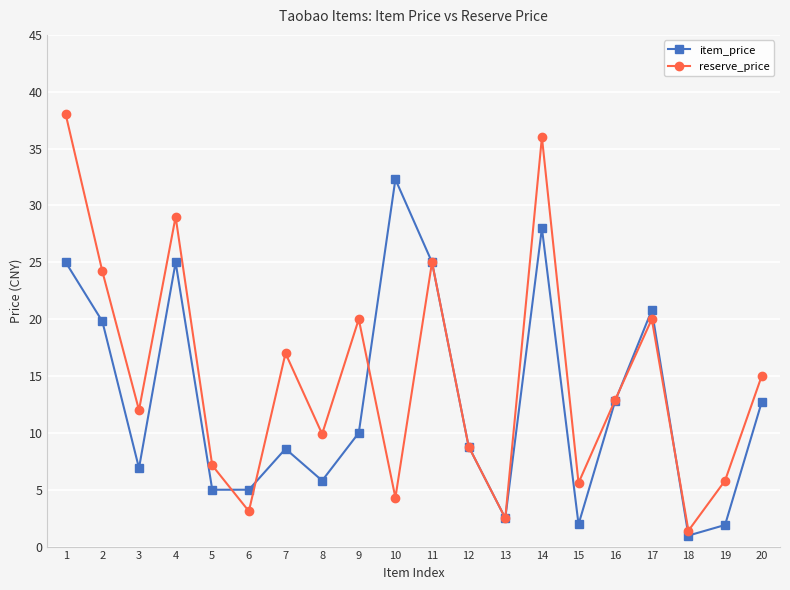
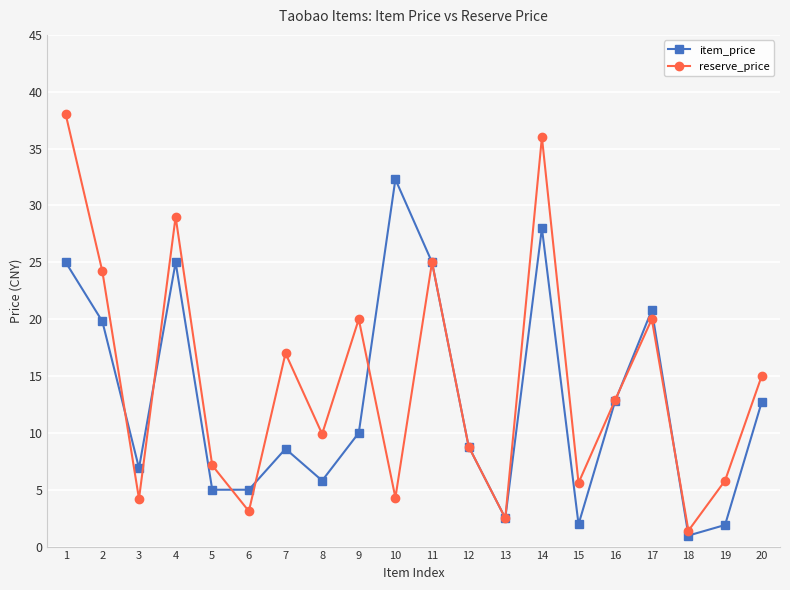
reserve_price, 3: 12.0 -> 4.2
